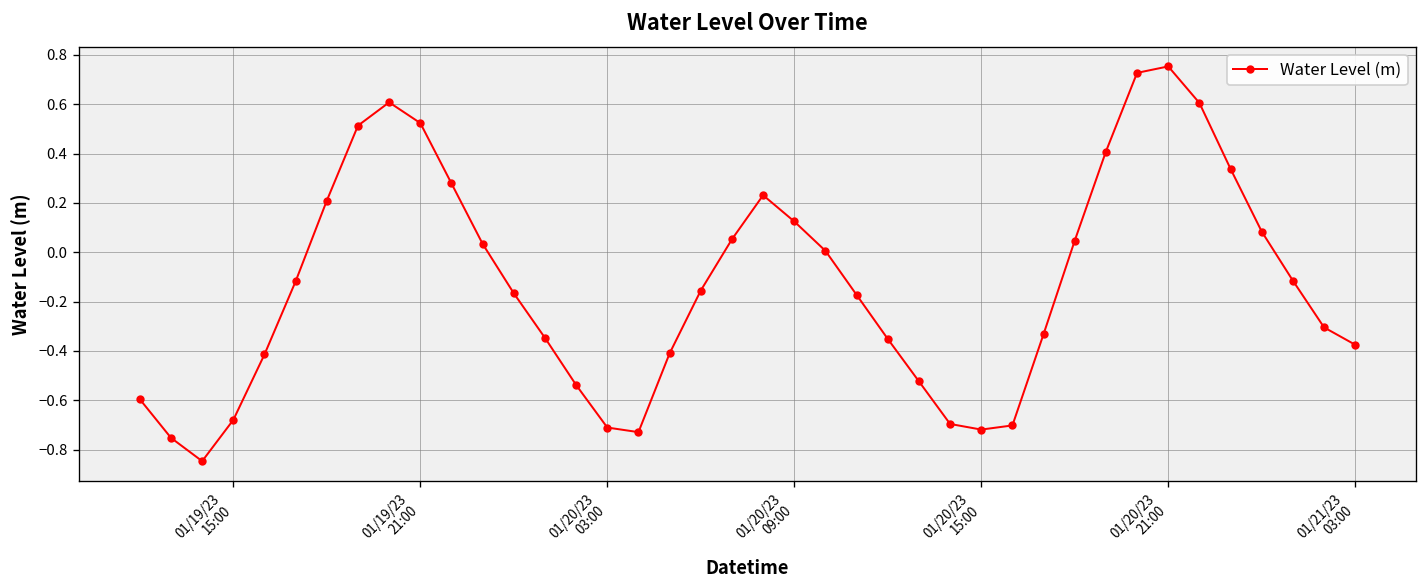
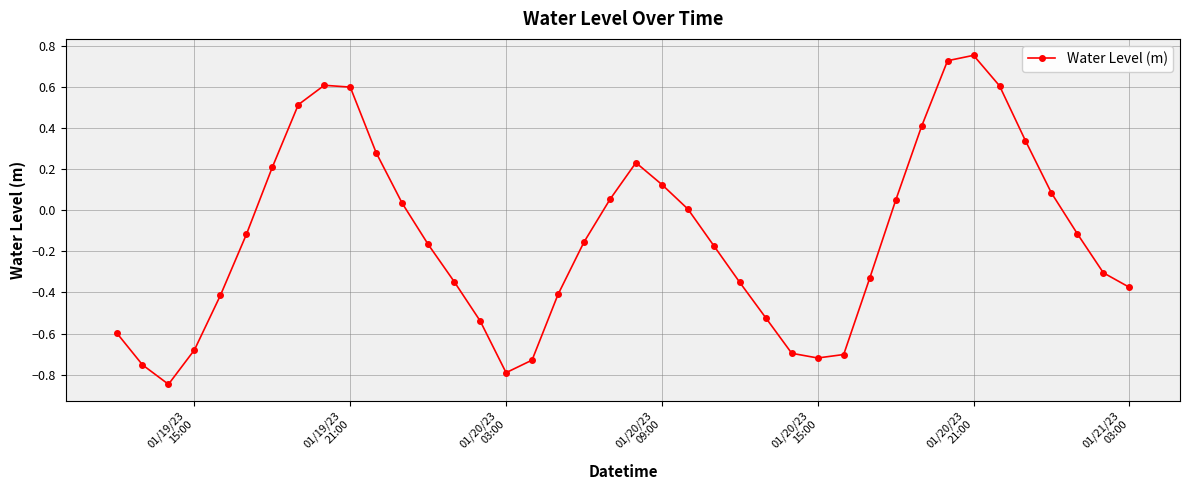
01/19/23 21:00: 0.52 -> 0.60
01/20/23 03:00: -0.71 -> -0.79
